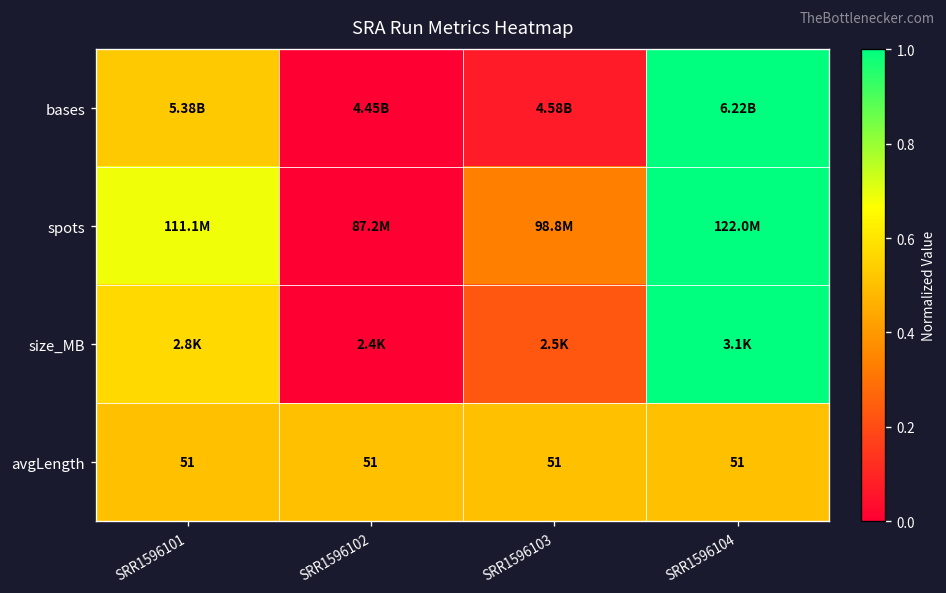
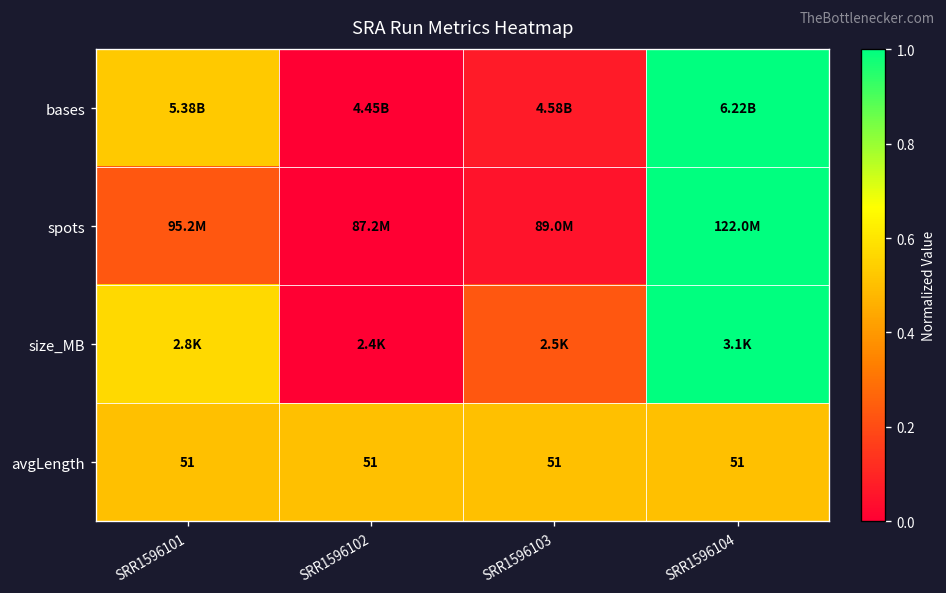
spots, SRR1596101: 111.1M -> 95.2M
spots, SRR1596103: 98.8M -> 89.0M
